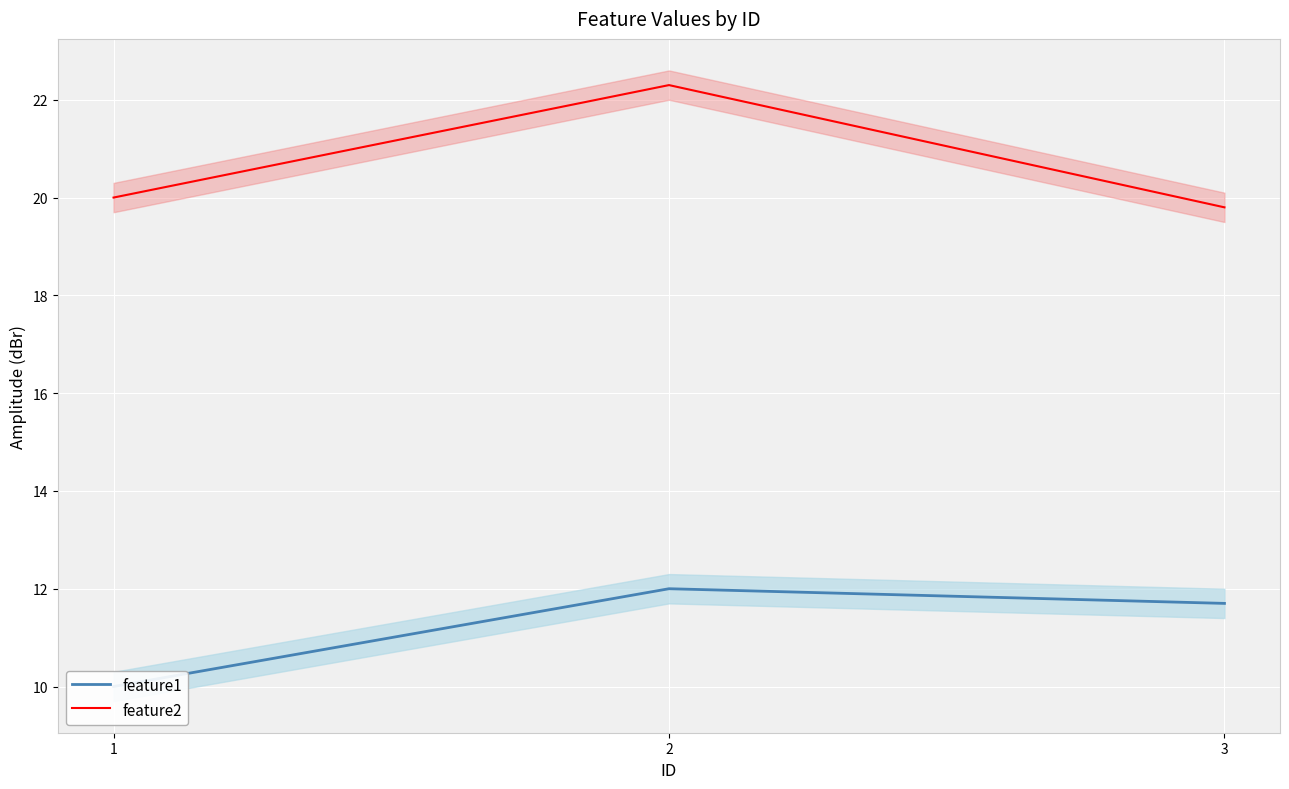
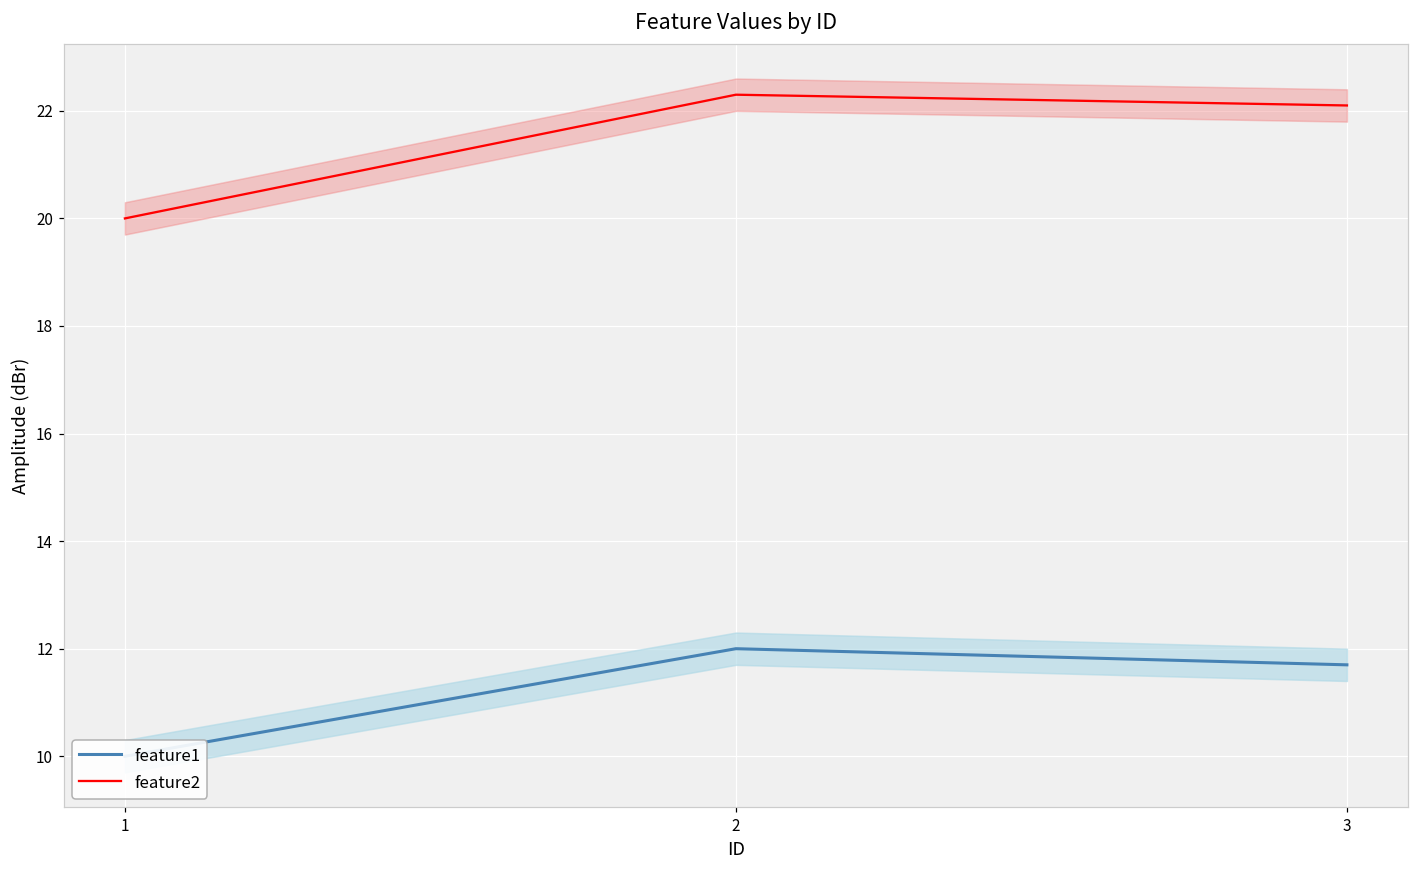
feature2, 3: 19.8 -> 22.1
